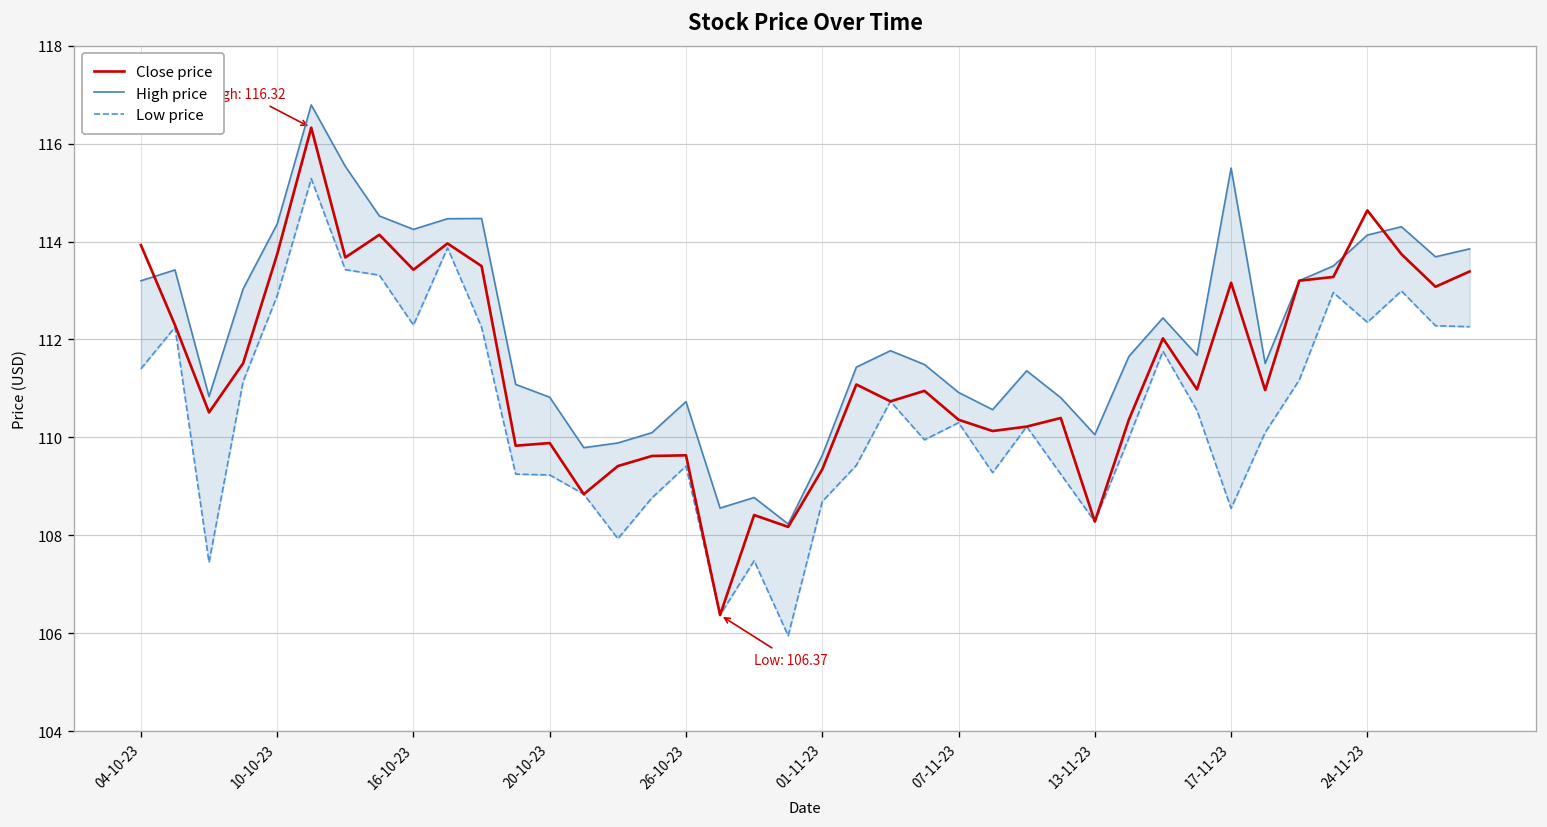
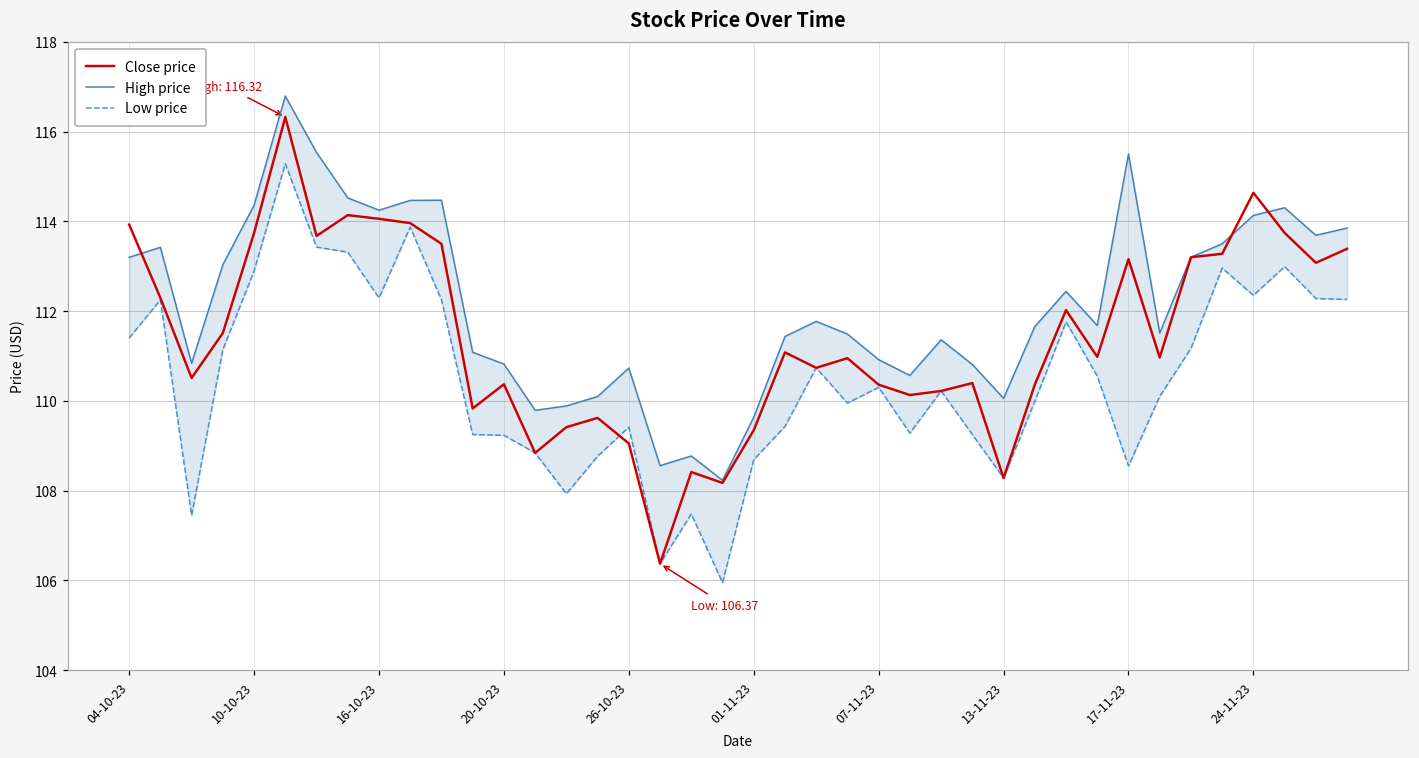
Close price, 16-10-23: 113.4 -> 114.1
Close price, 20-10-23: 109.9 -> 110.4
Close price, 26-10-23: 109.6 -> 109.1
